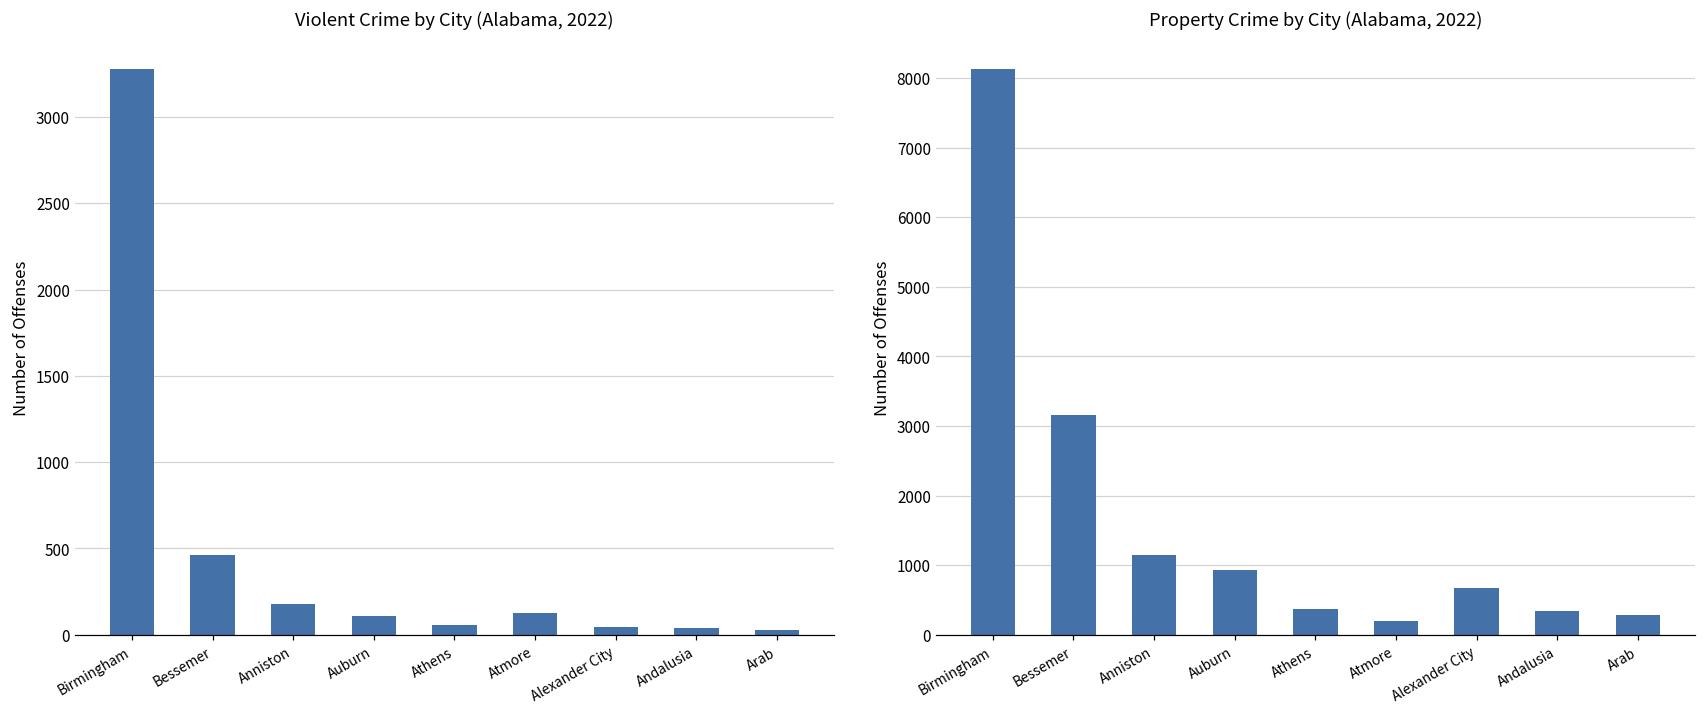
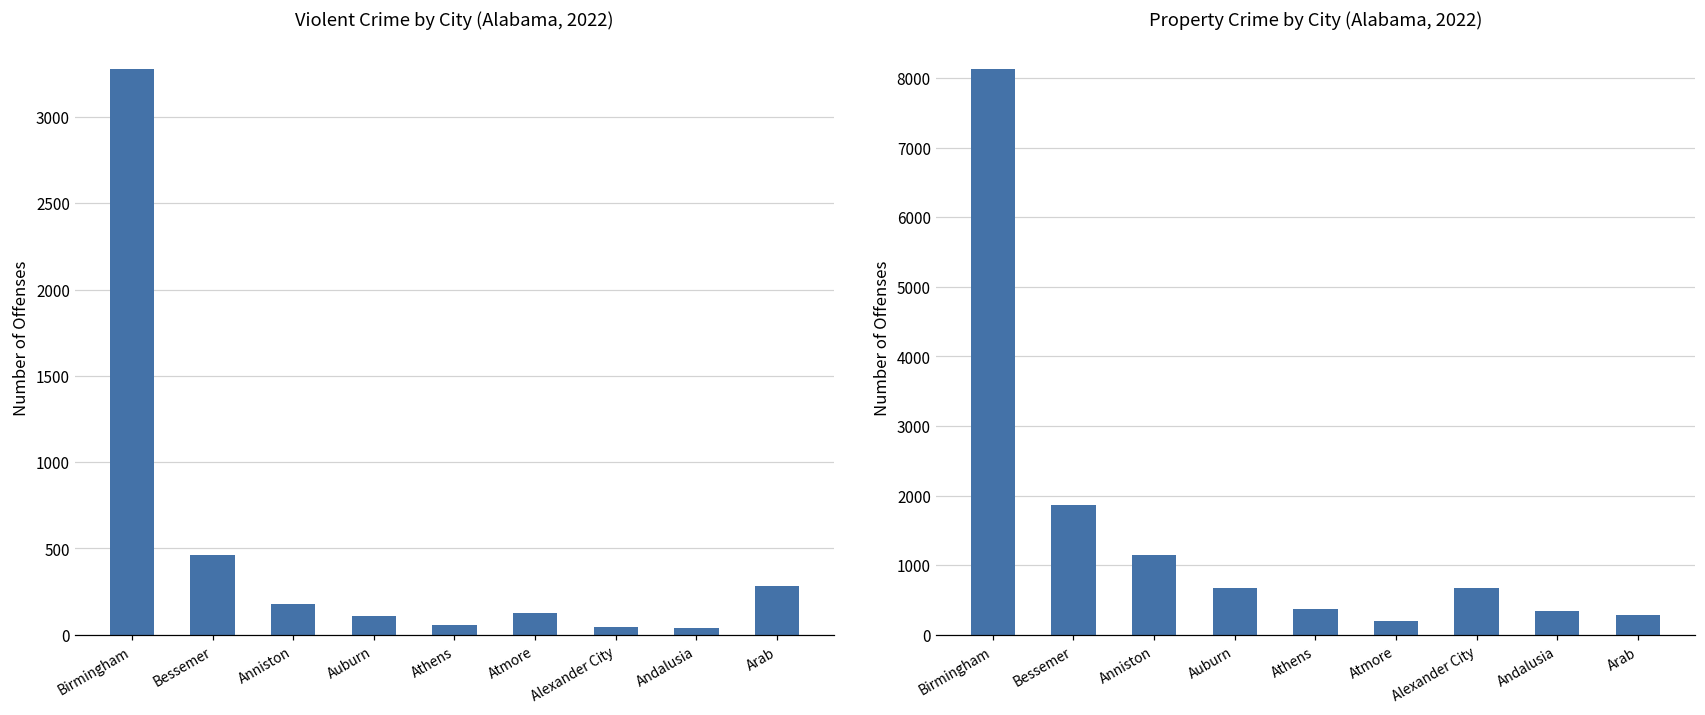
Violent Crime by City (Alabama, 2022), Arab: 30 -> 280
Property Crime by City (Alabama, 2022), Bessemer: 3200 -> 1900
Property Crime by City (Alabama, 2022), Auburn: 900 -> 700
